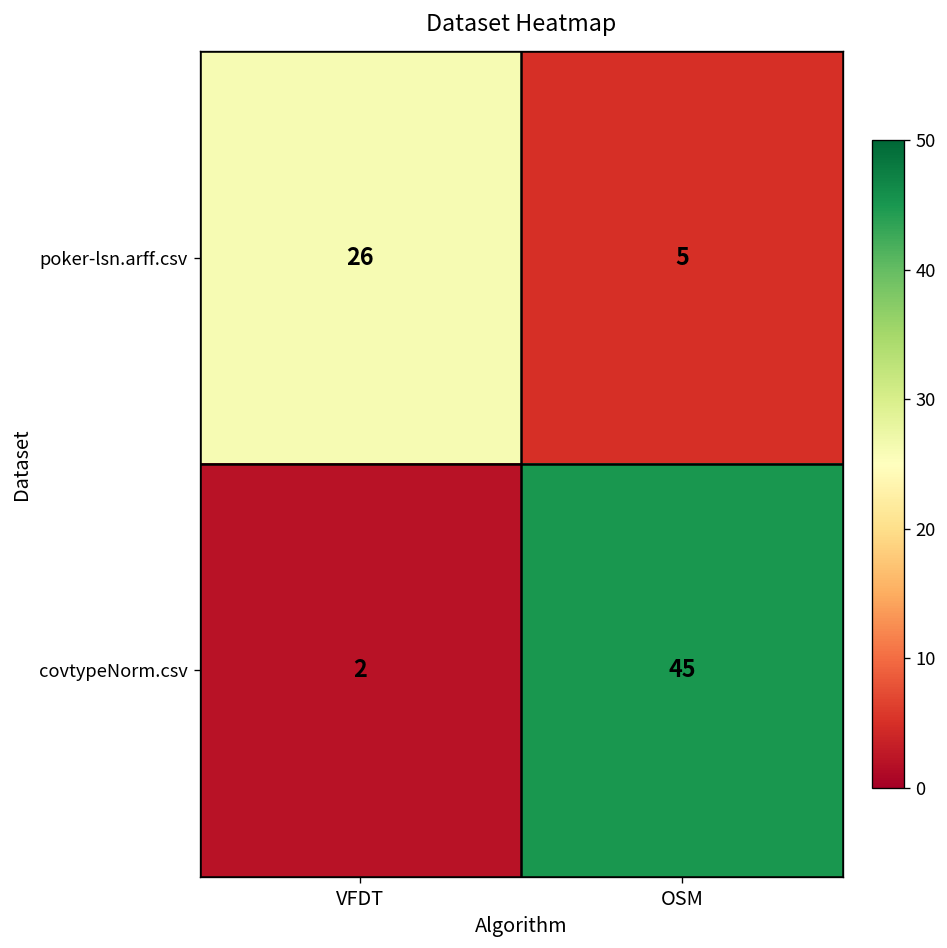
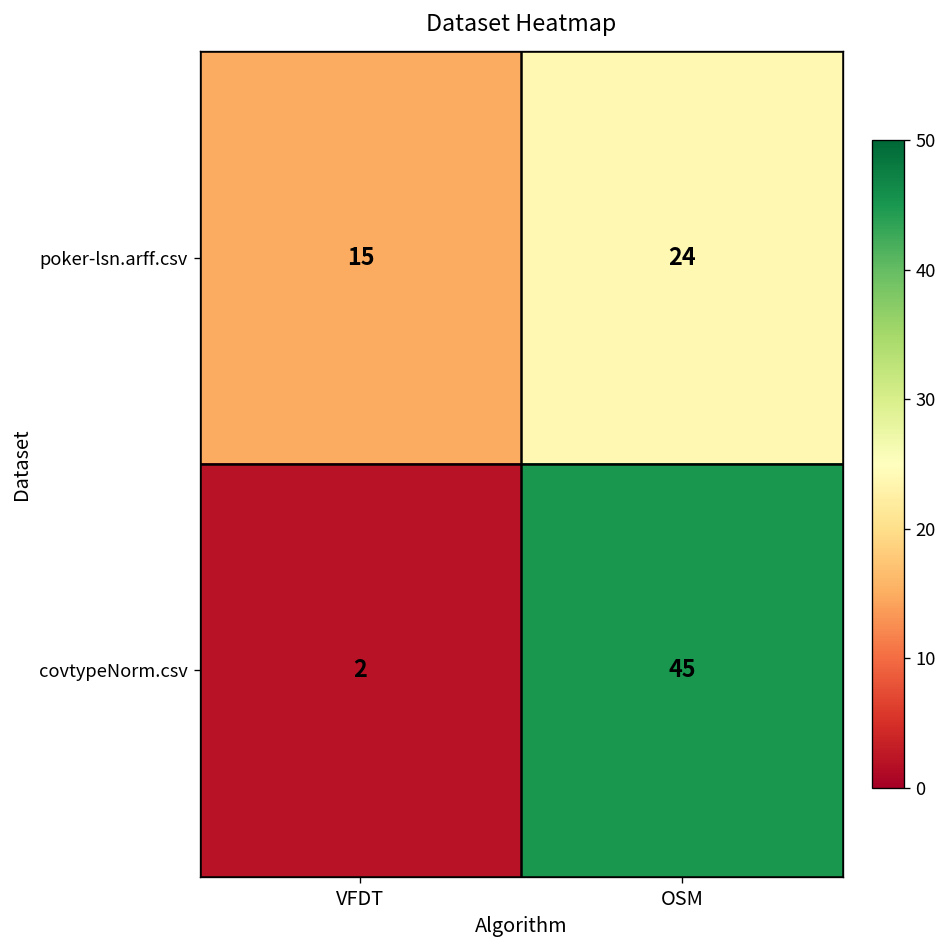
poker-lsn.arff.csv, VFDT: 26 -> 15
poker-lsn.arff.csv, OSM: 5 -> 24
